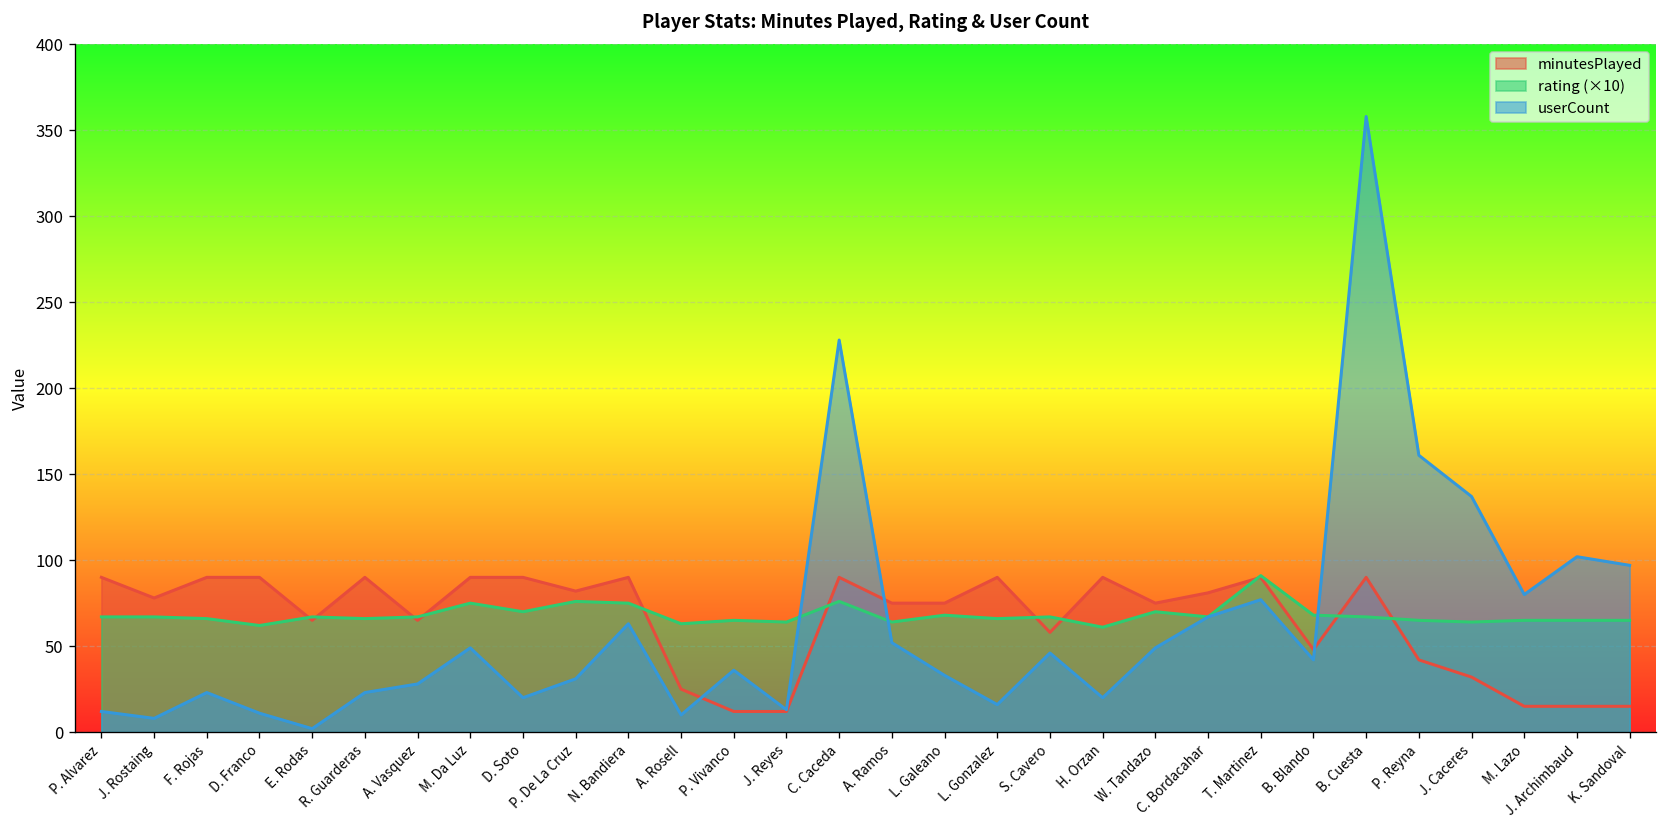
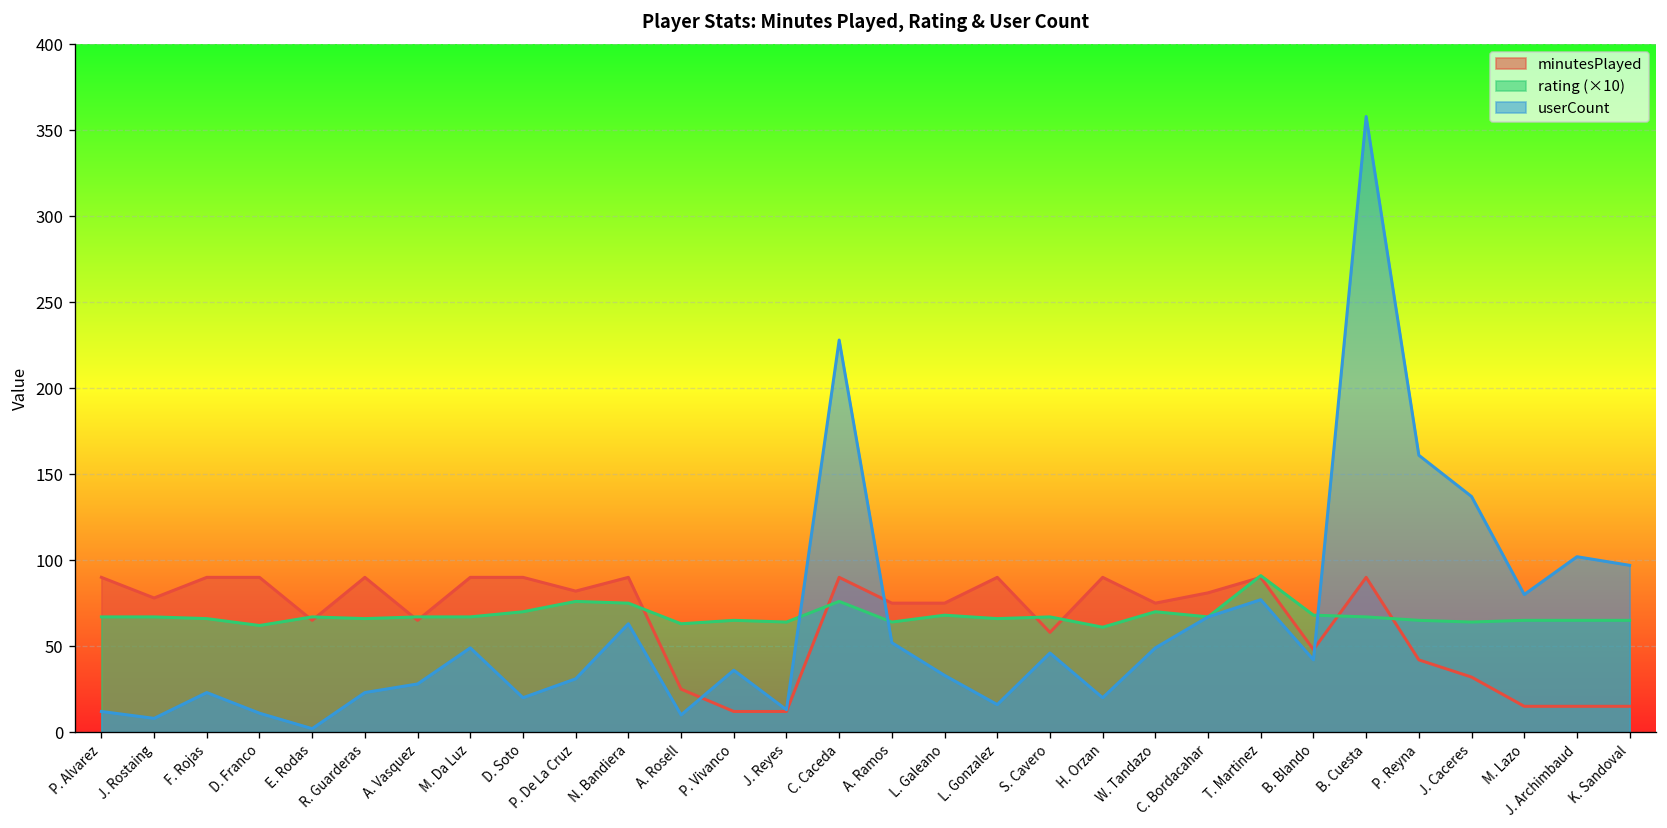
rating (×10), M. Da Luz: 75 -> 67
